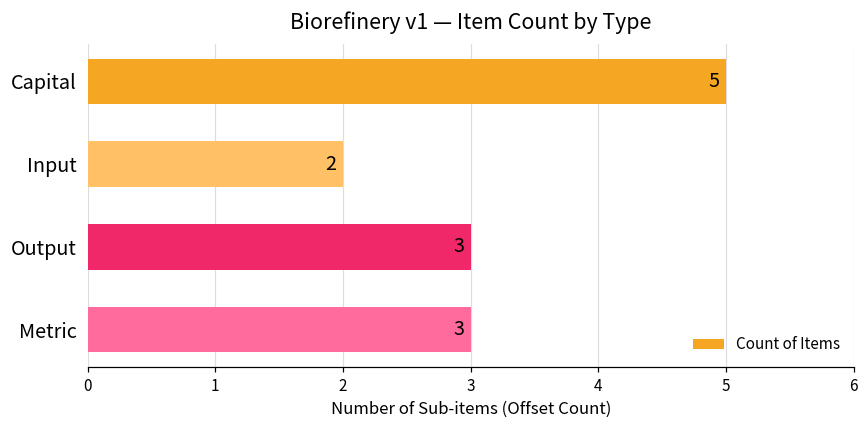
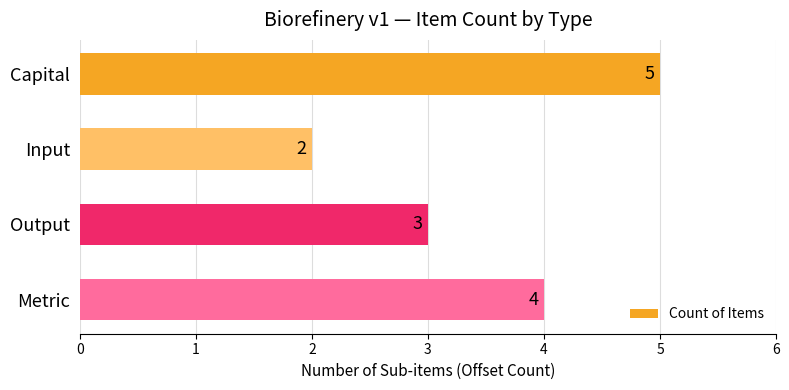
Metric: 3 -> 4
